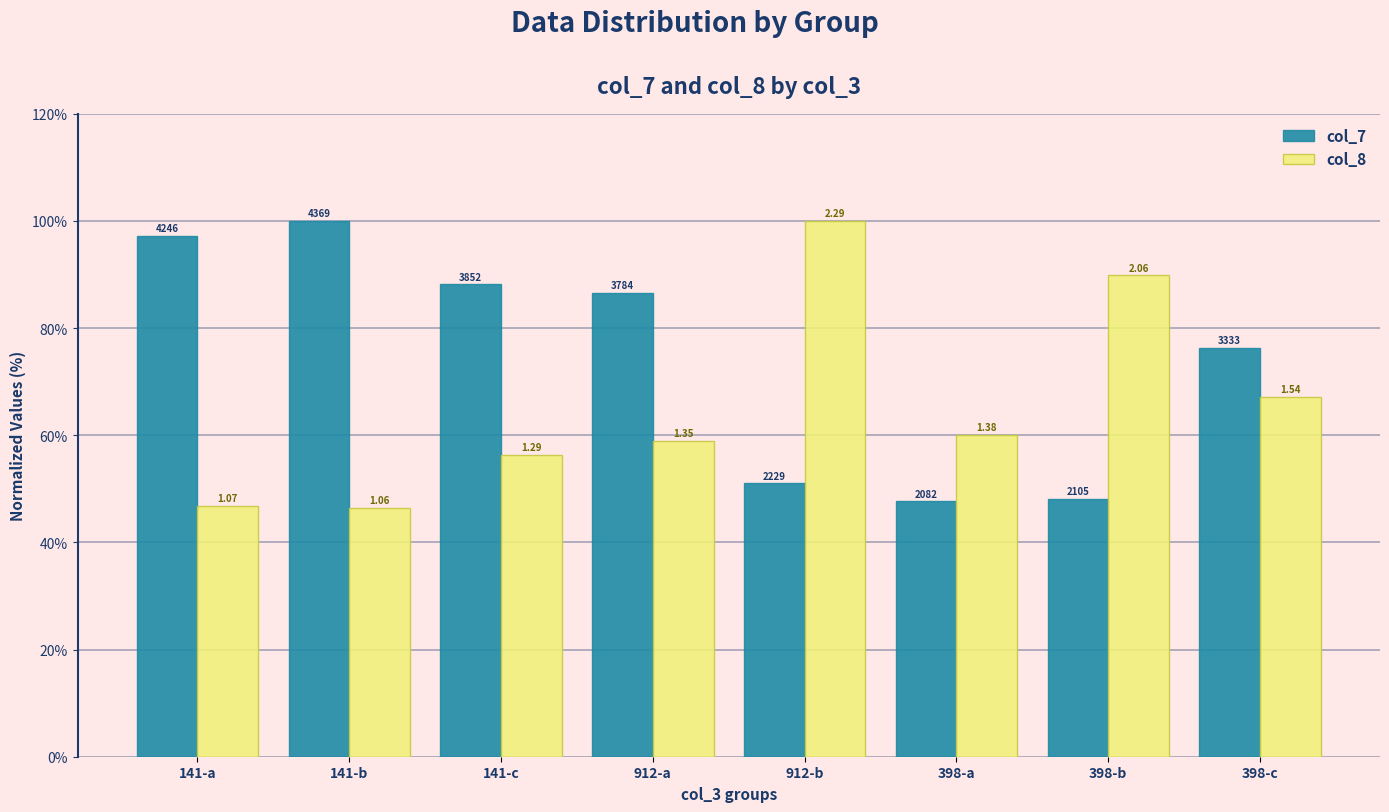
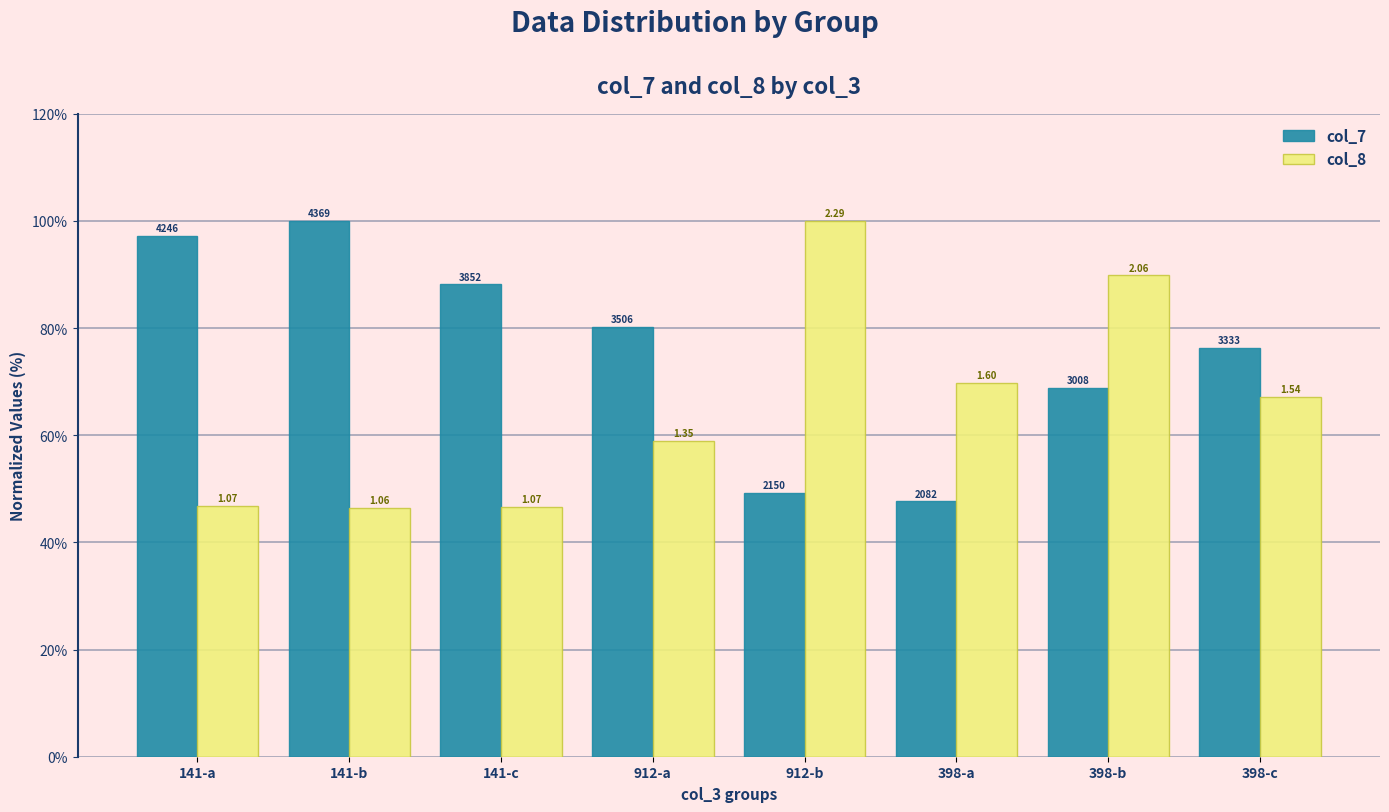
col_8, 141-c: 1.29 -> 1.07
col_7, 912-a: 3784 -> 3506
col_7, 912-b: 2229 -> 2150
col_8, 398-a: 1.38 -> 1.60
col_7, 398-b: 2105 -> 3008
